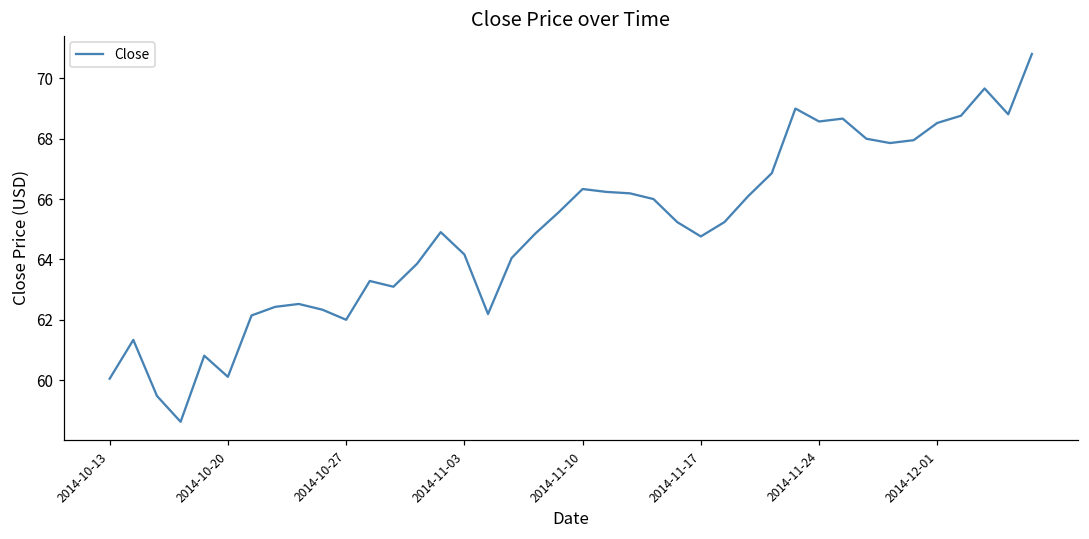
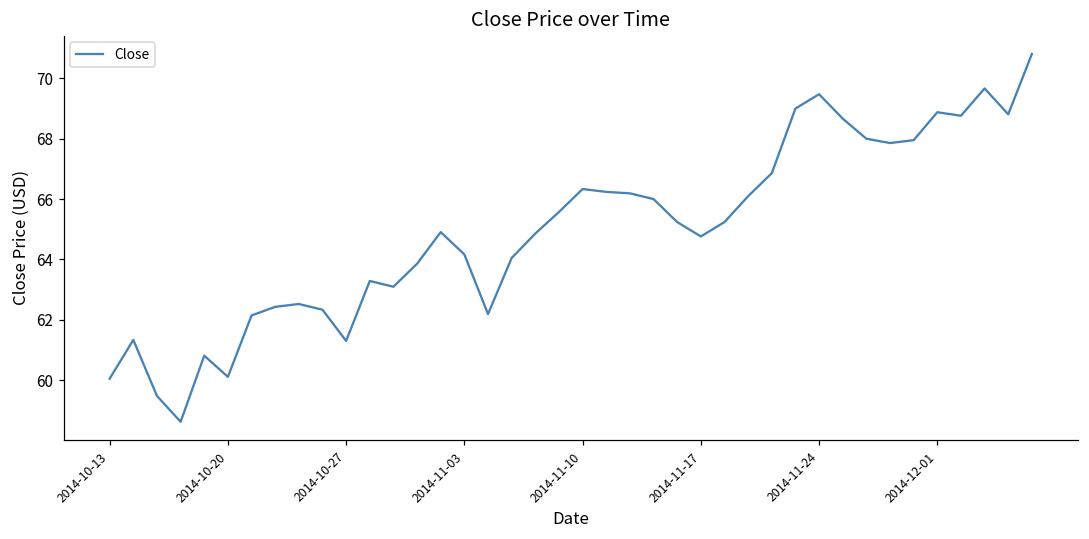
2014-10-27: 62.0 -> 61.3
2014-11-24: 68.6 -> 69.5
2014-12-01: 68.5 -> 68.9
